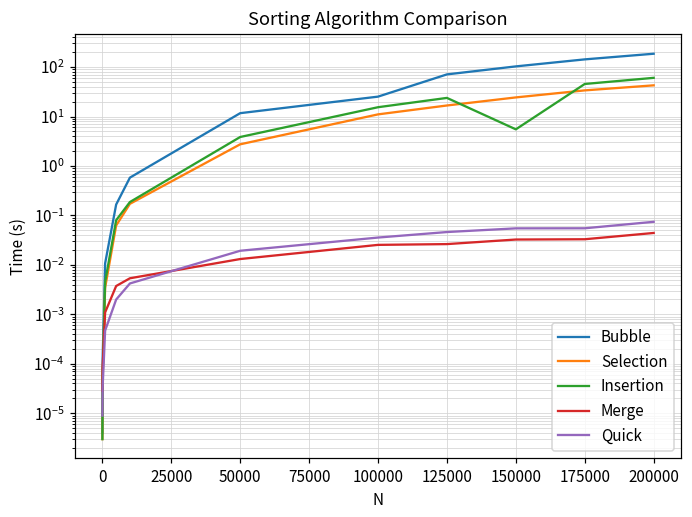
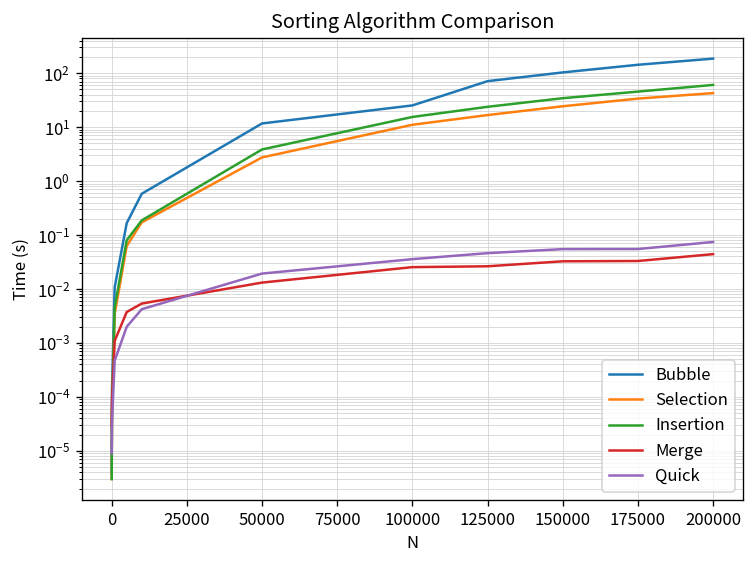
Insertion, 150000: 6 -> 30
